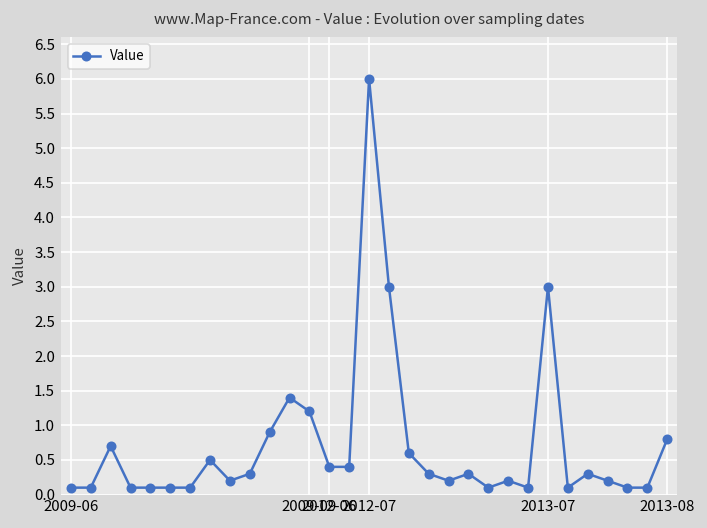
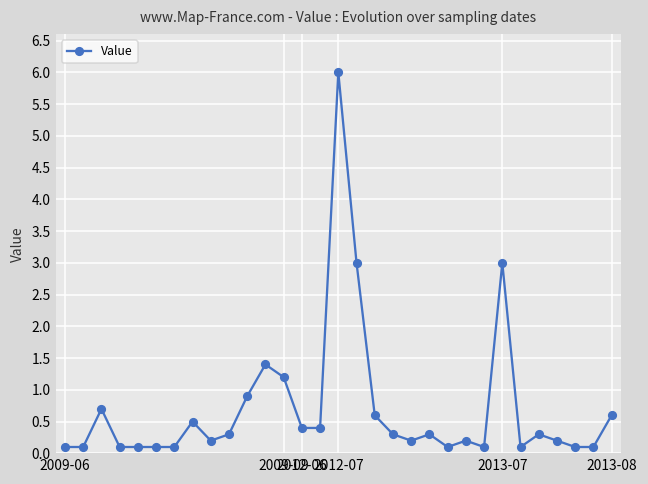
2013-08: 0.8 -> 0.6
